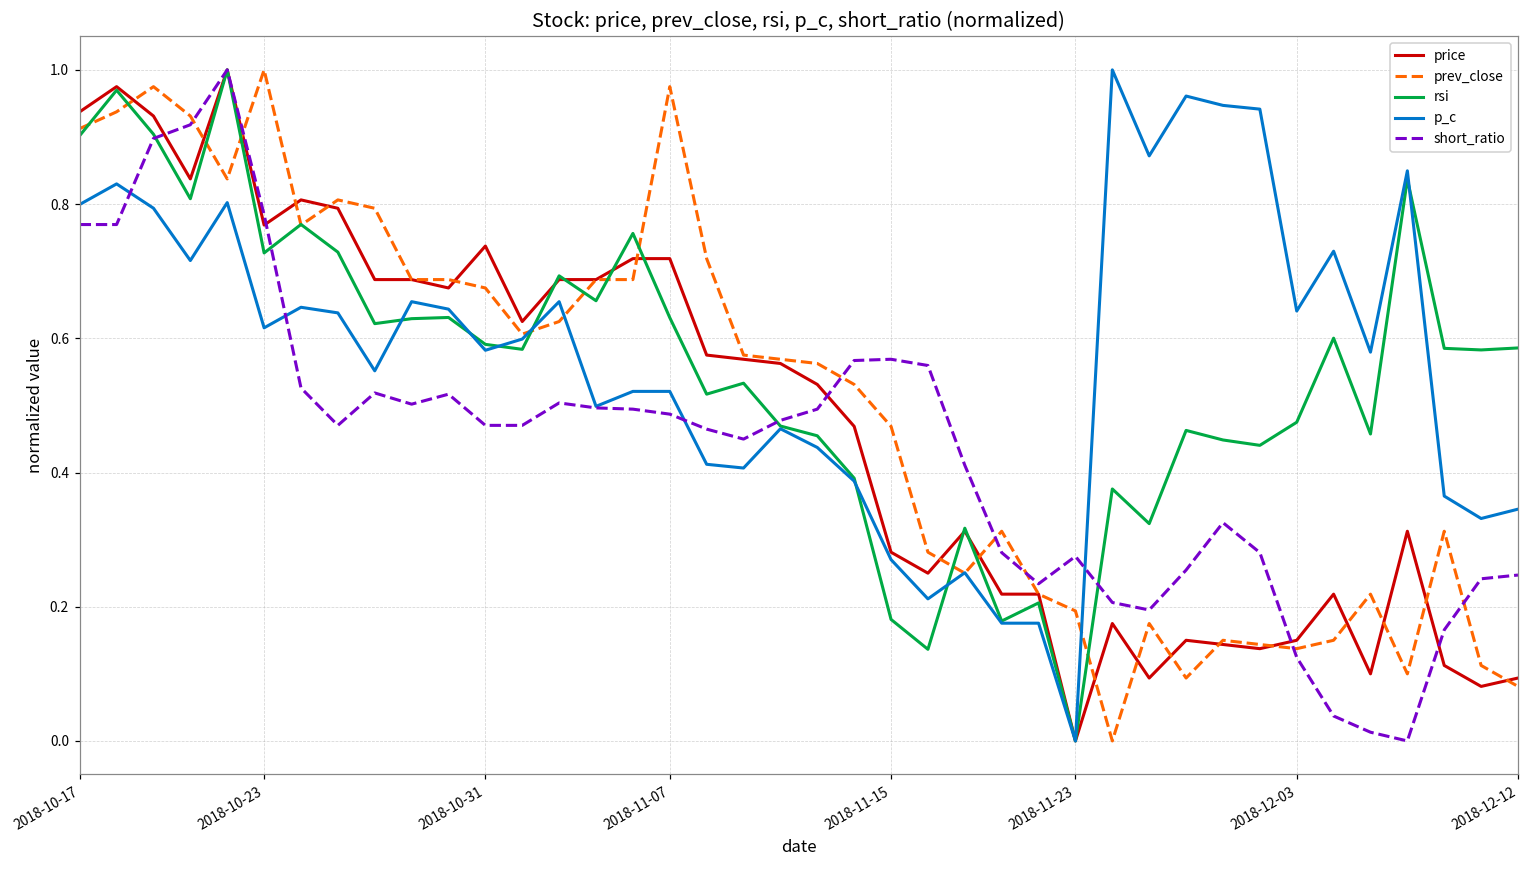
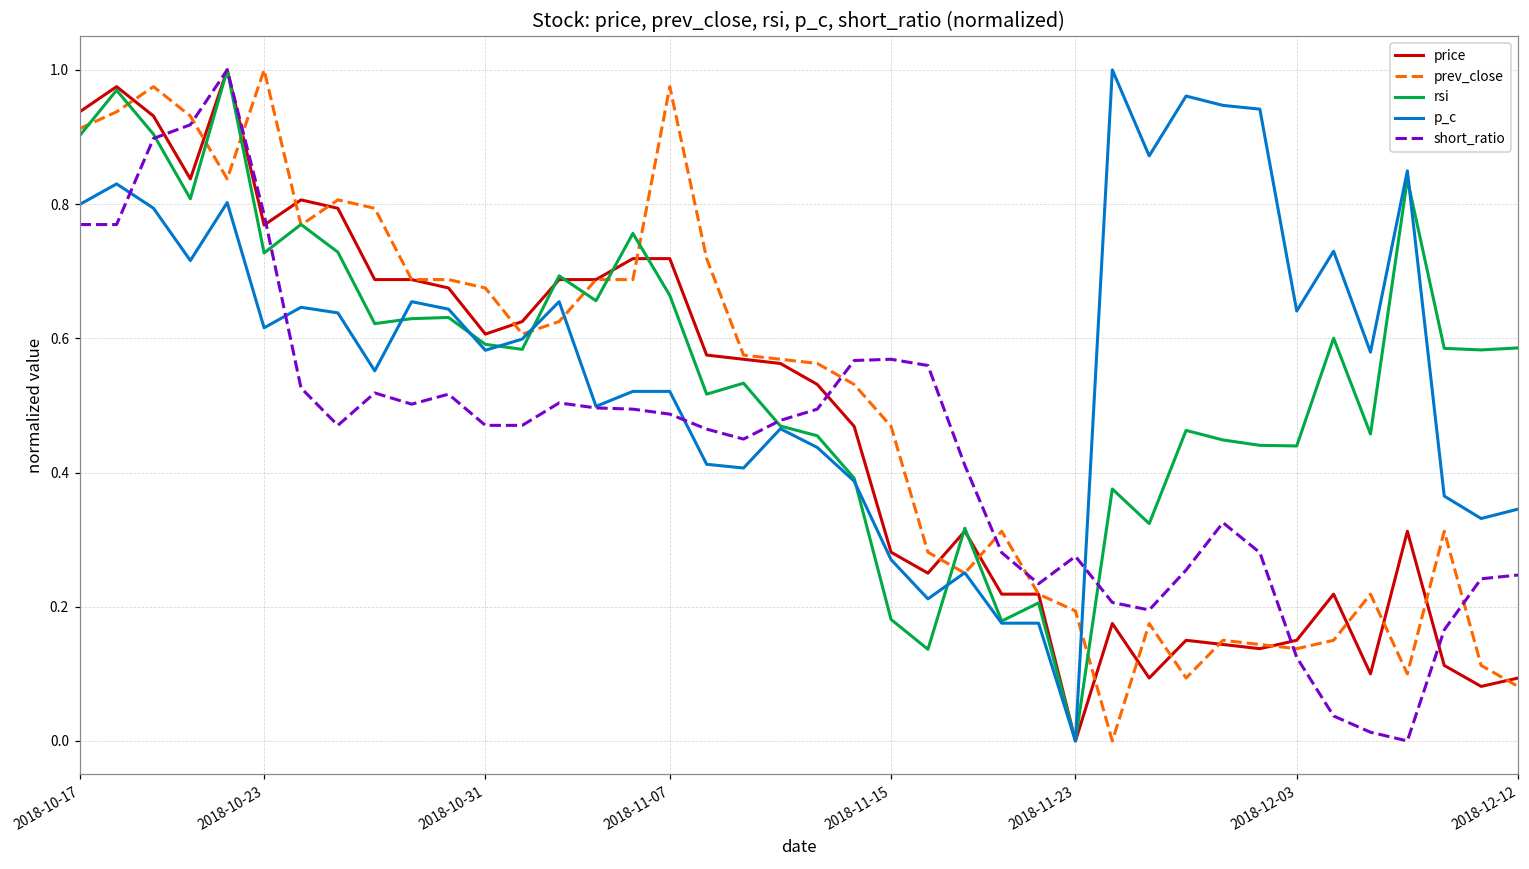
price, 2018-10-31: 0.74 -> 0.61
rsi, 2018-11-07: 0.63 -> 0.66
rsi, 2018-12-03: 0.47 -> 0.44
